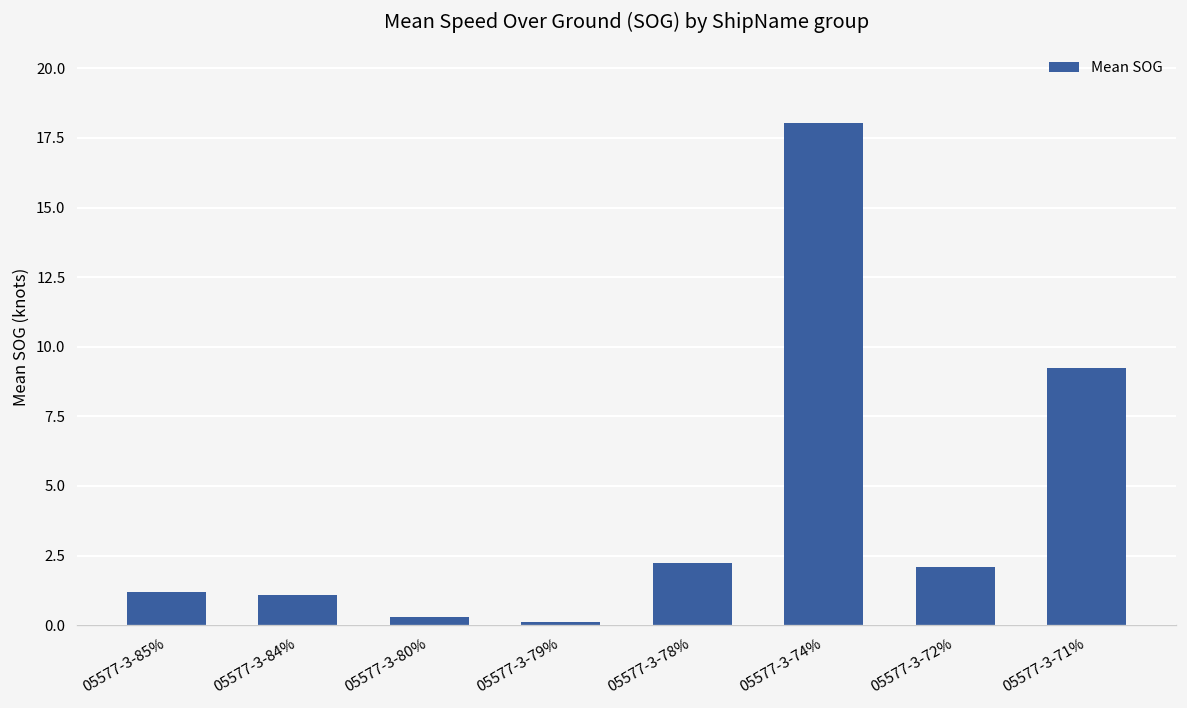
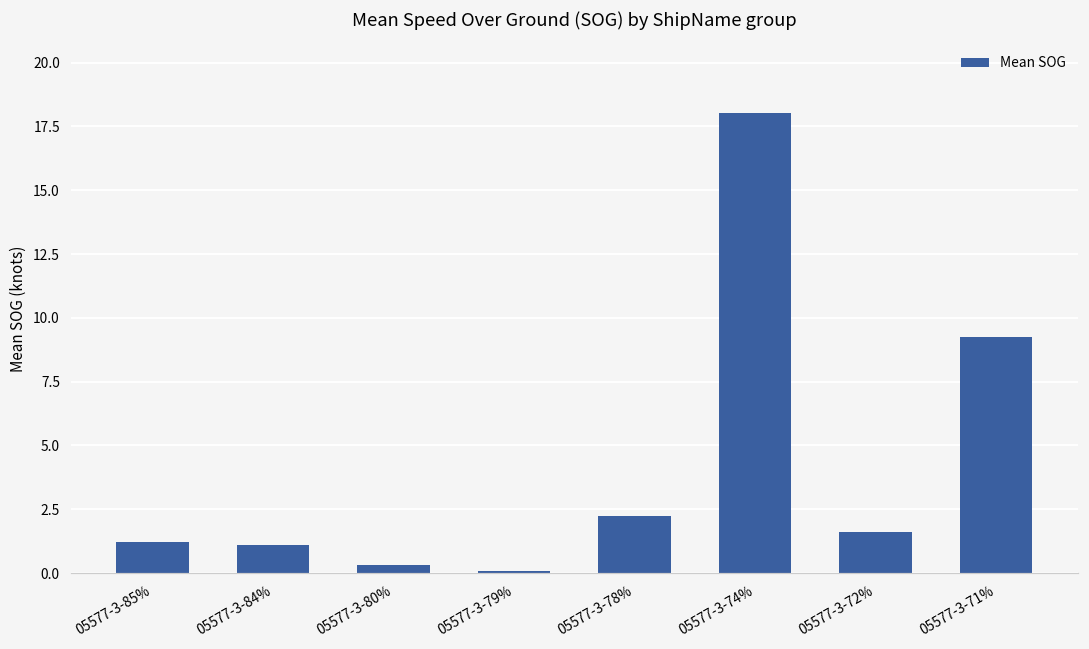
05577-3-72%: 2.1 -> 1.6
